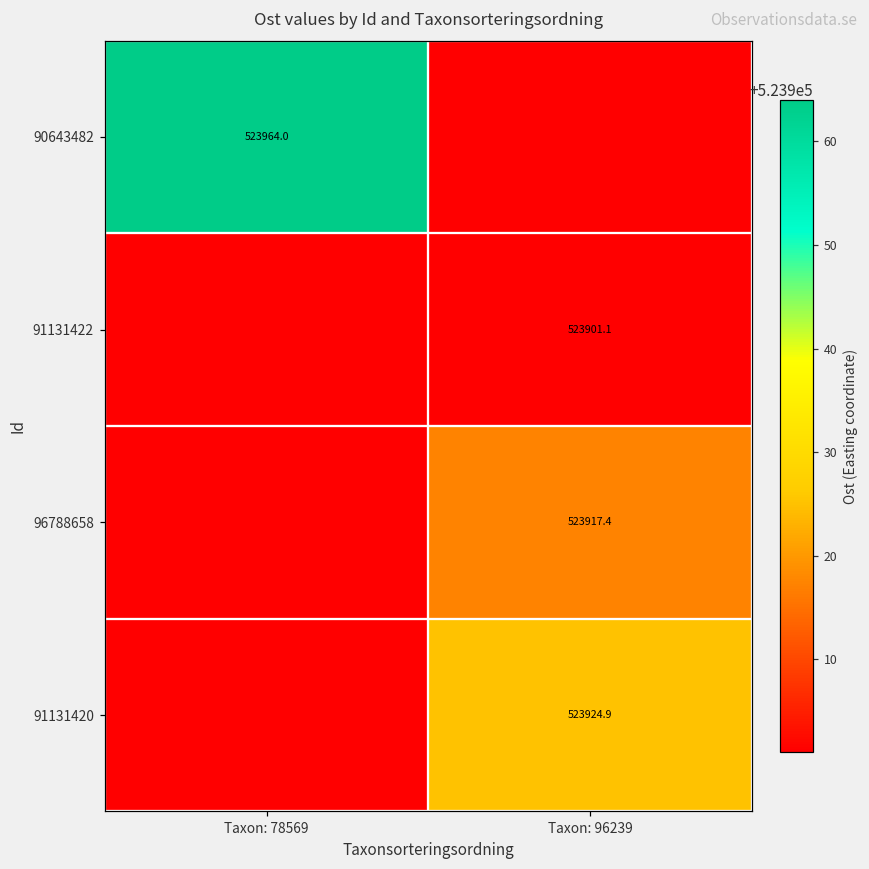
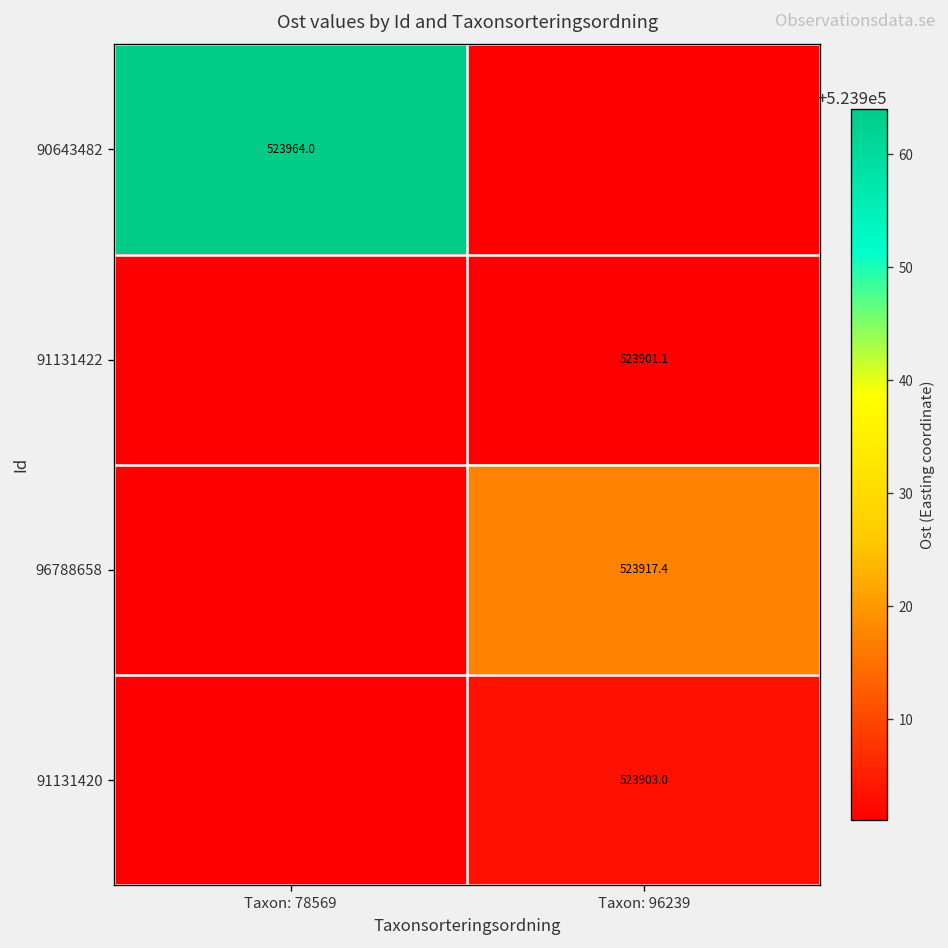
91131420, Taxon: 96239: 523924.9 -> 523903.0
